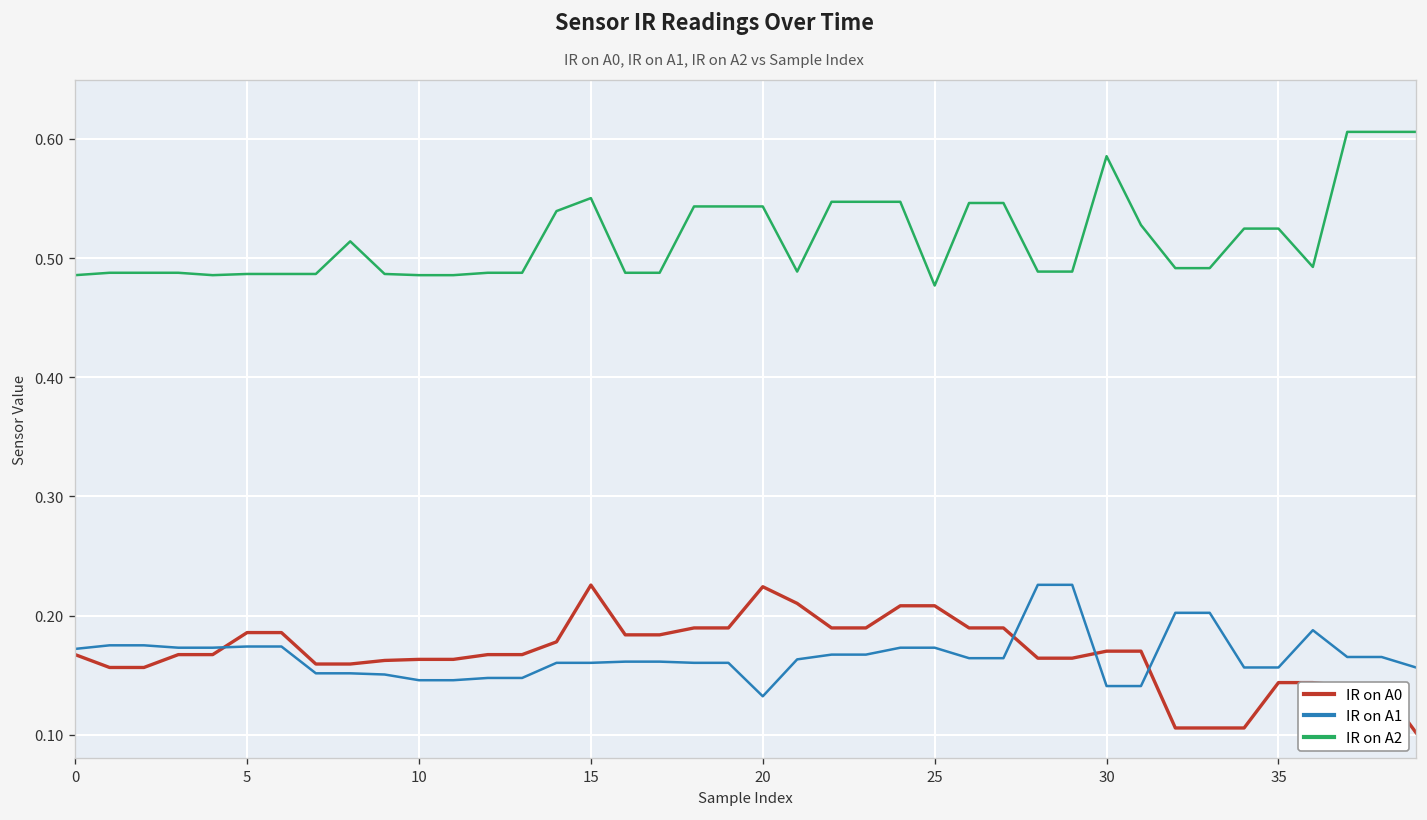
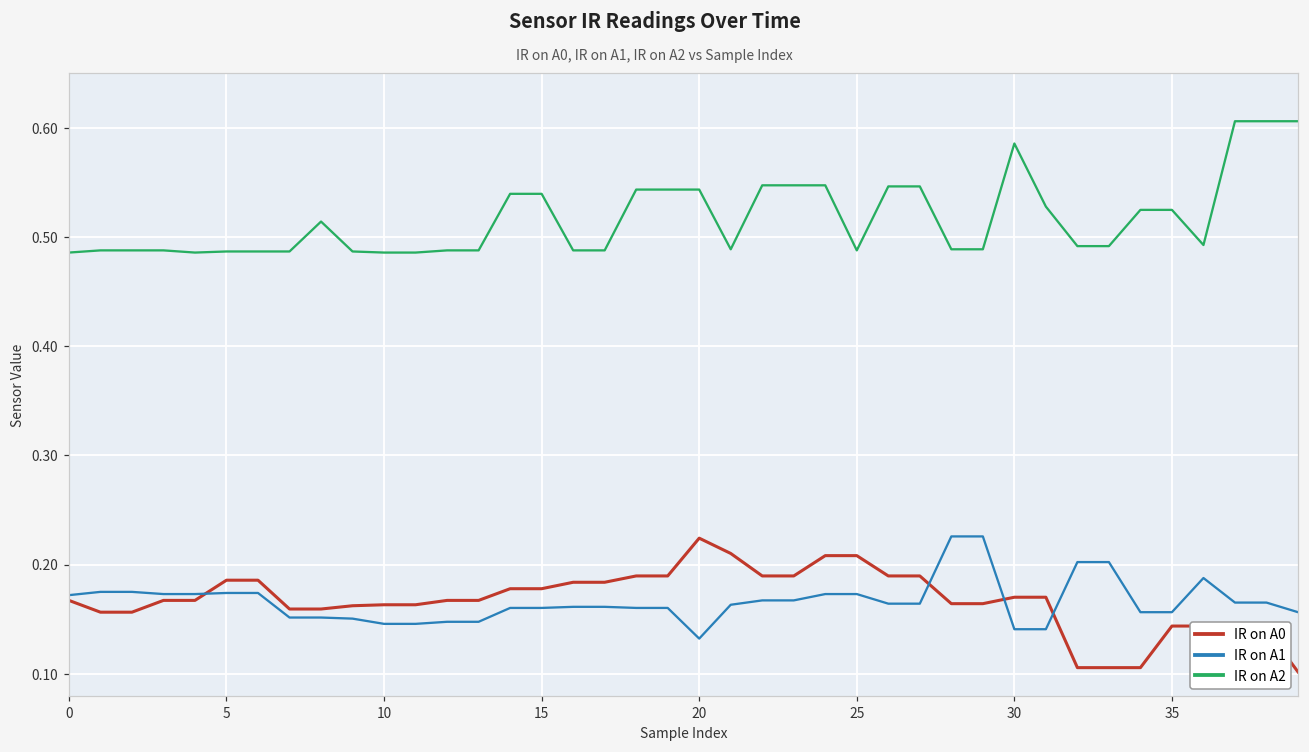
IR on A0, 15: 0.23 -> 0.18
IR on A2, 15: 0.55 -> 0.54
IR on A2, 25: 0.48 -> 0.49
